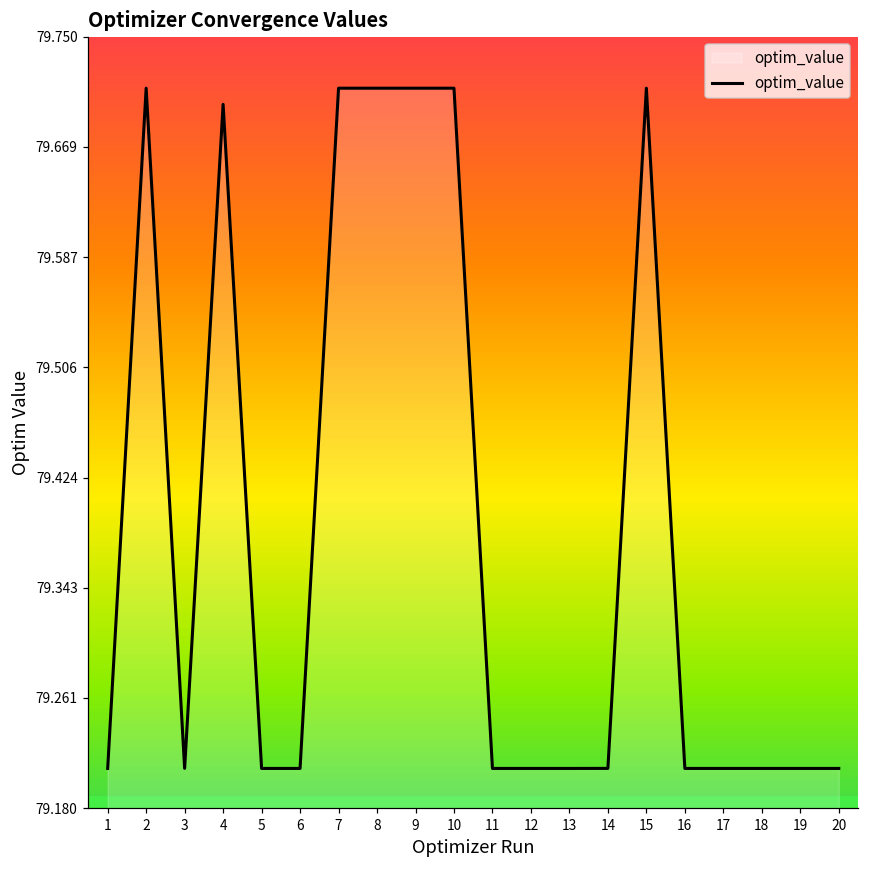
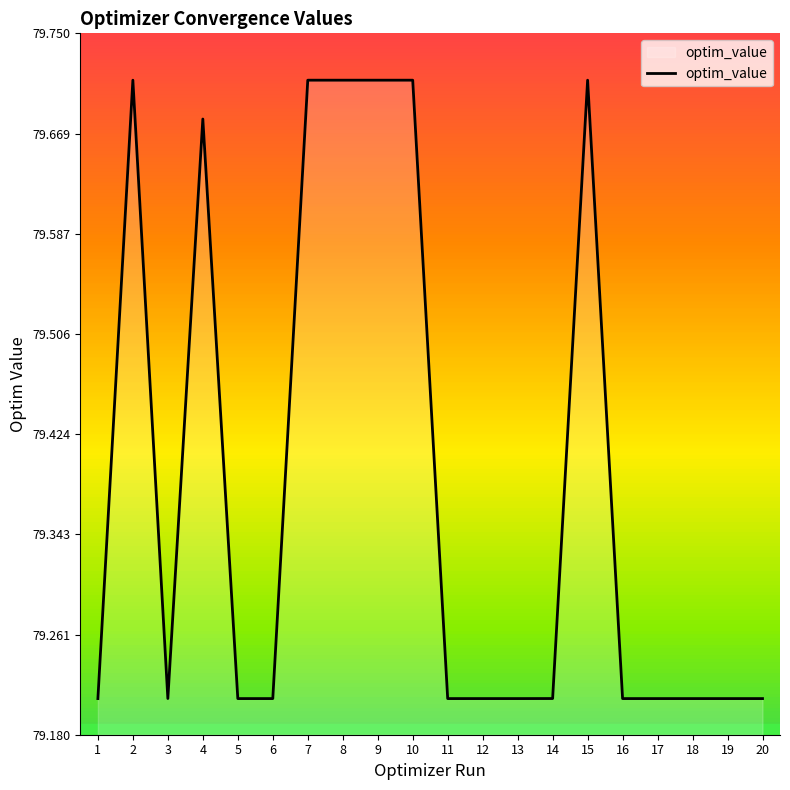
4: 79.700 -> 79.680
